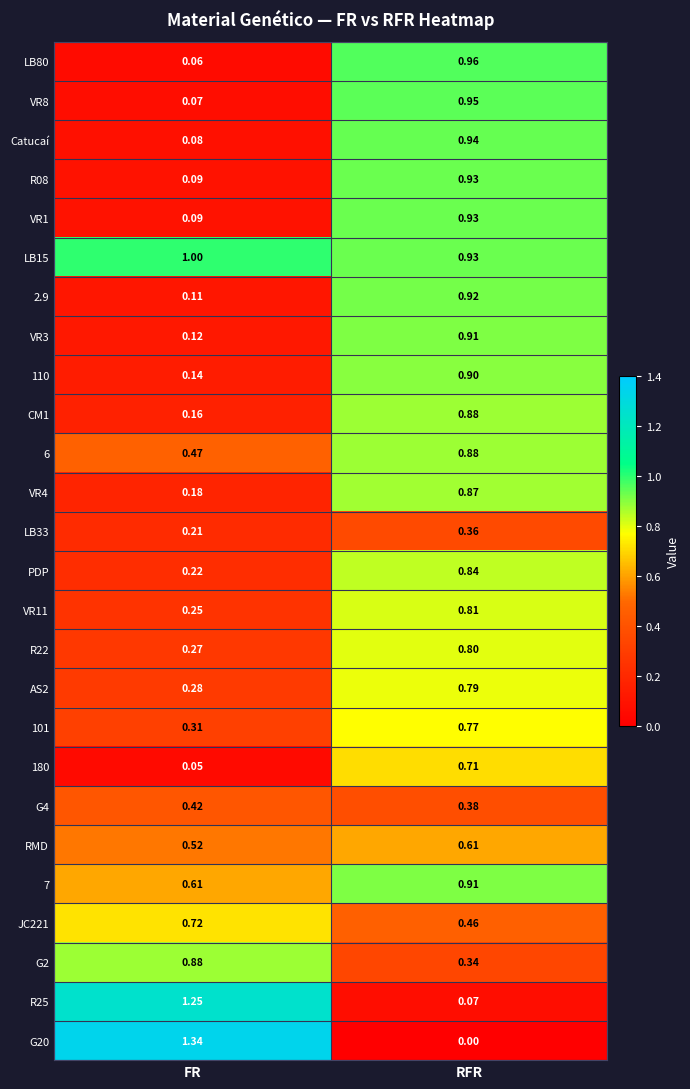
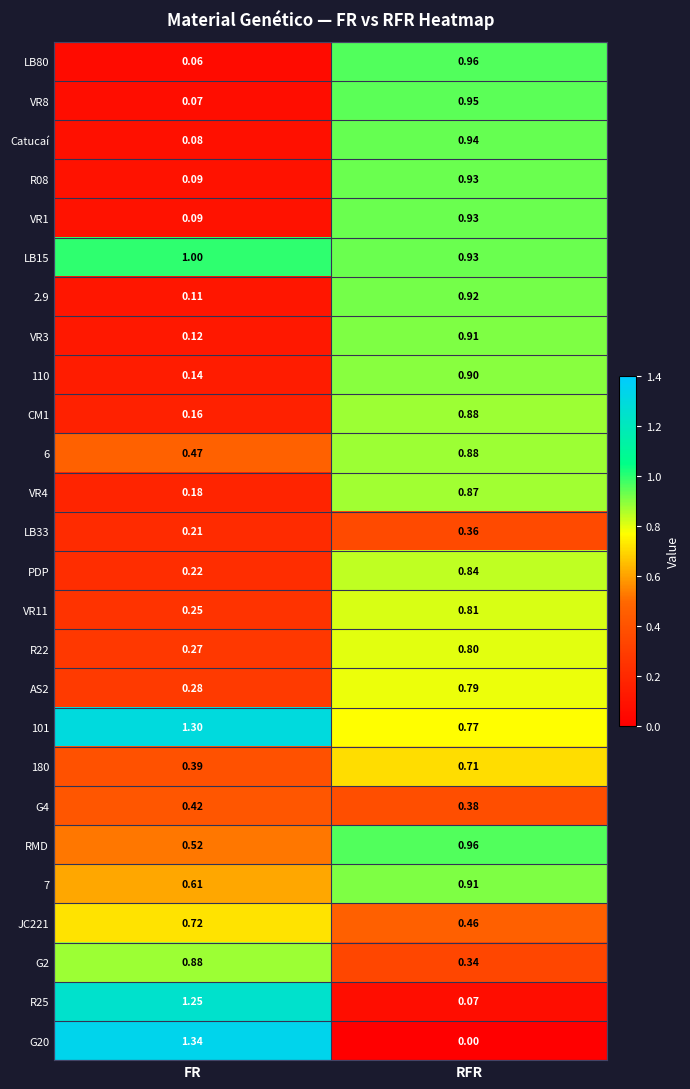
101, FR: 0.31 -> 1.30
180, FR: 0.05 -> 0.39
RMD, RFR: 0.61 -> 0.96
